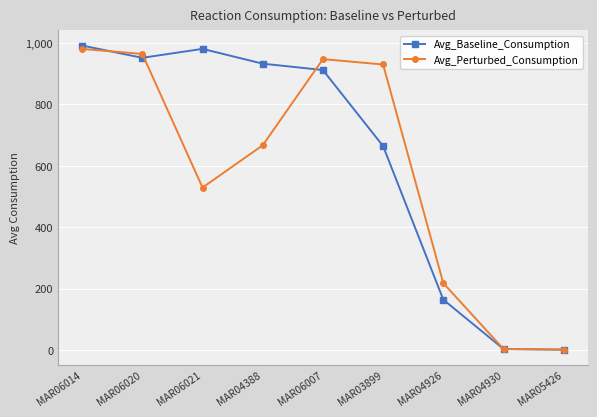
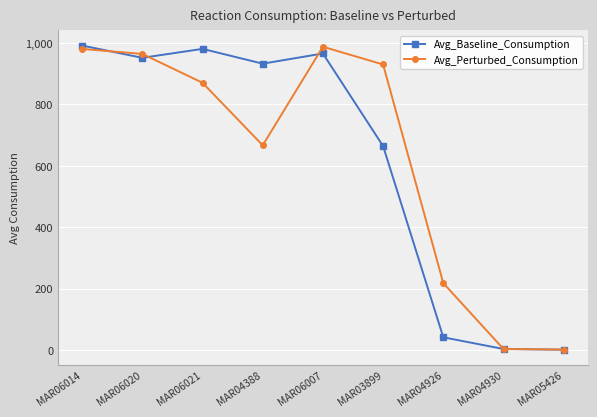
Avg_Perturbed_Consumption, MAR06021: 530 -> 870
Avg_Baseline_Consumption, MAR06007: 910 -> 970
Avg_Perturbed_Consumption, MAR06007: 950 -> 990
Avg_Baseline_Consumption, MAR04926: 160 -> 40
